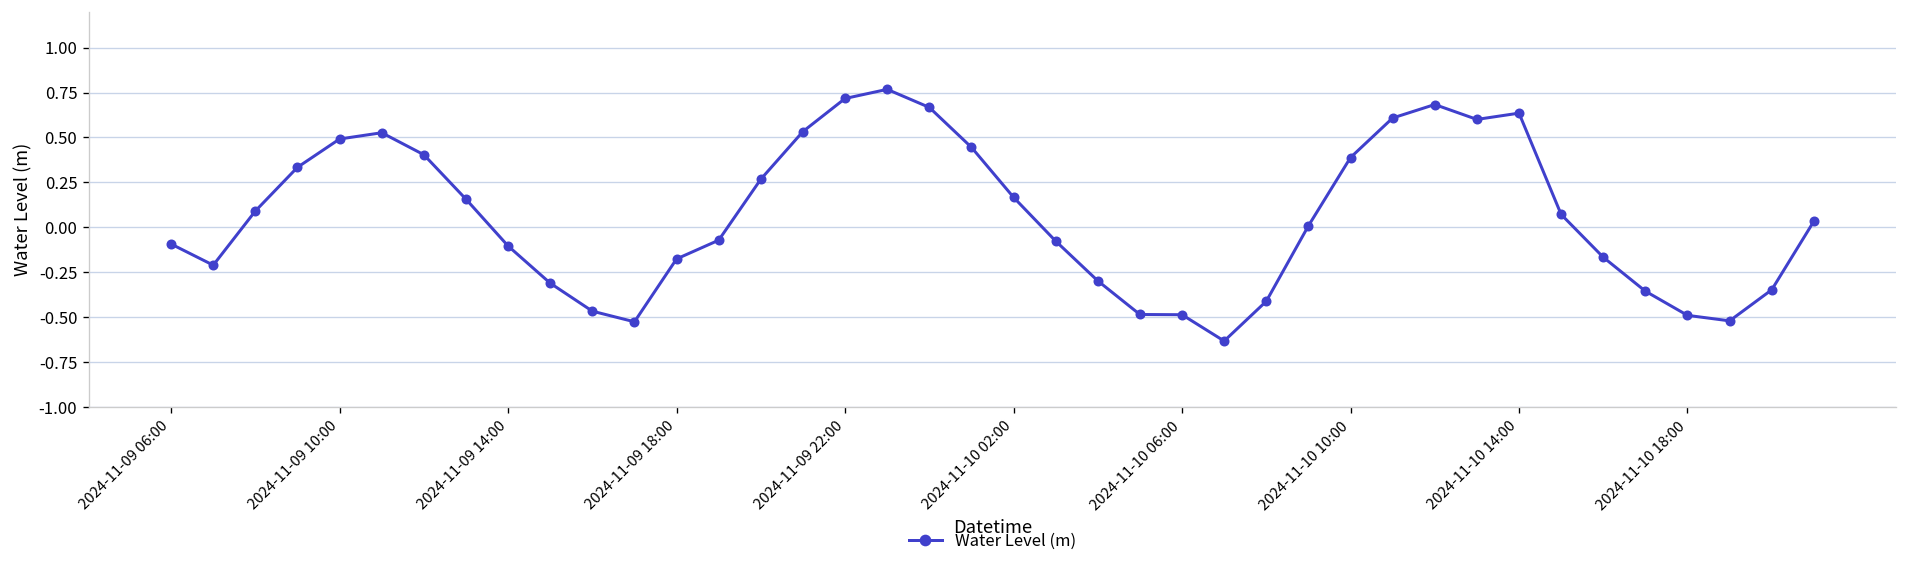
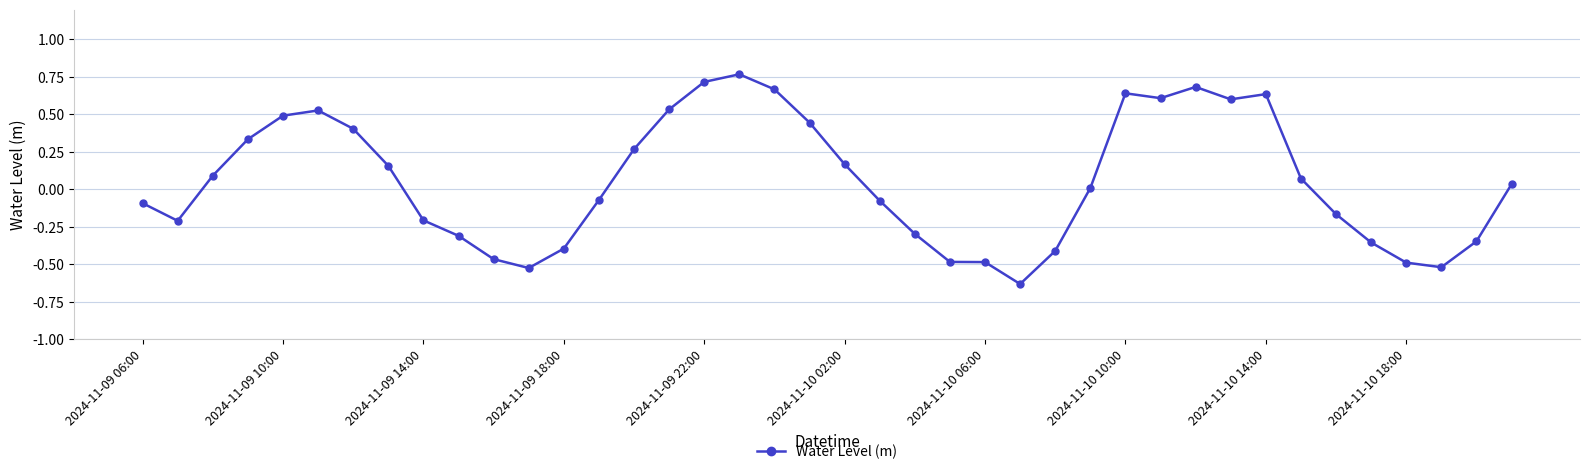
2024-11-09 14:00: -0.10 -> -0.21
2024-11-09 18:00: -0.18 -> -0.40
2024-11-10 10:00: 0.39 -> 0.64
